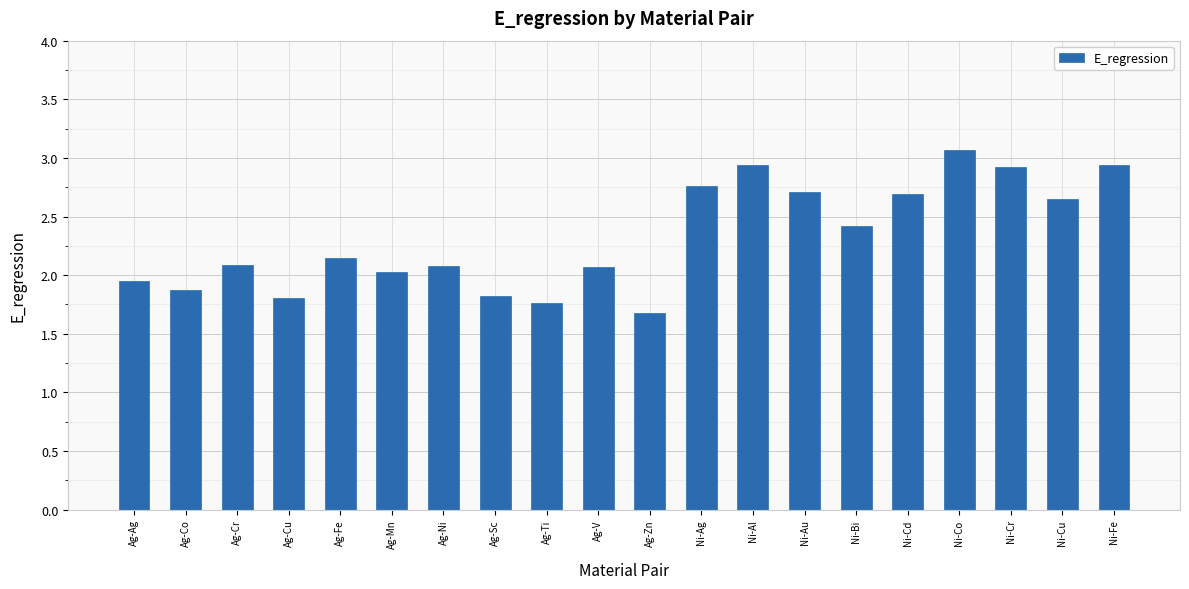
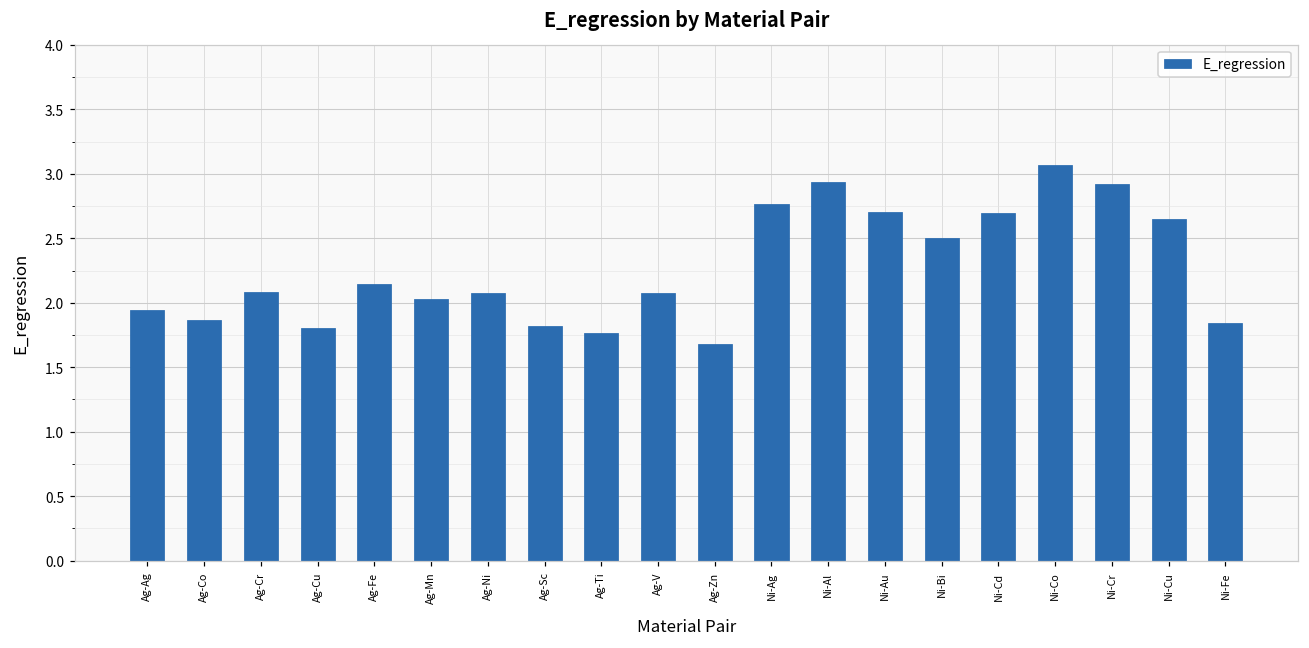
Ni-Bi: 2.42 -> 2.50
Ni-Fe: 2.94 -> 1.85
